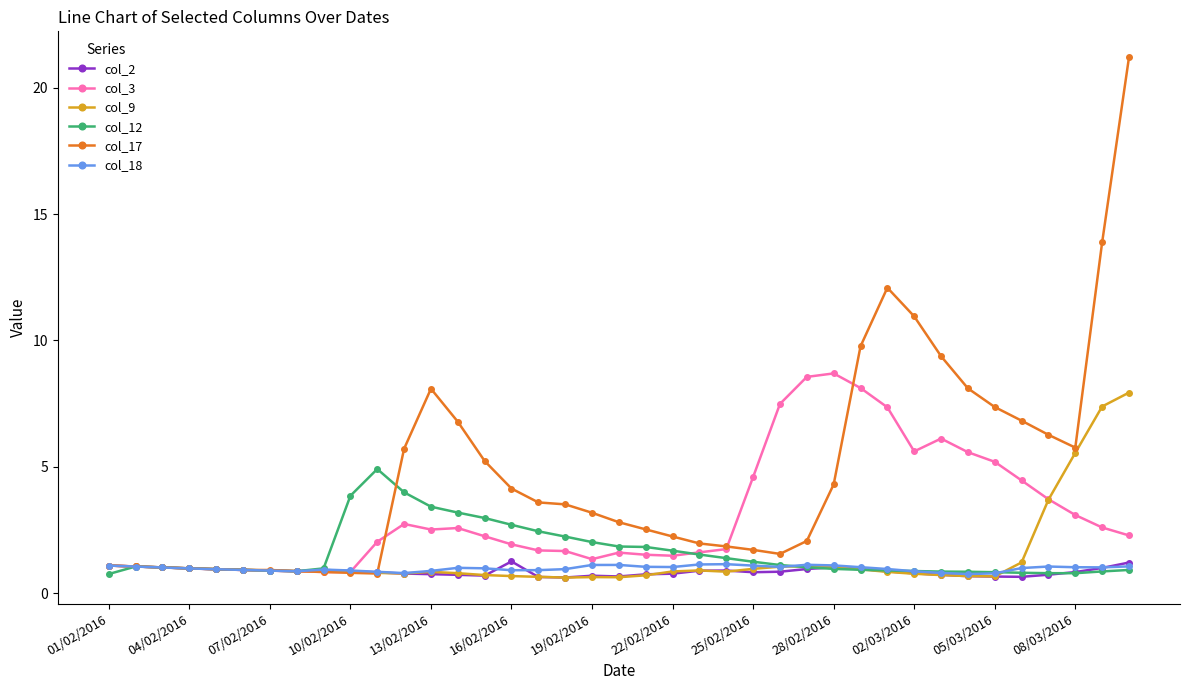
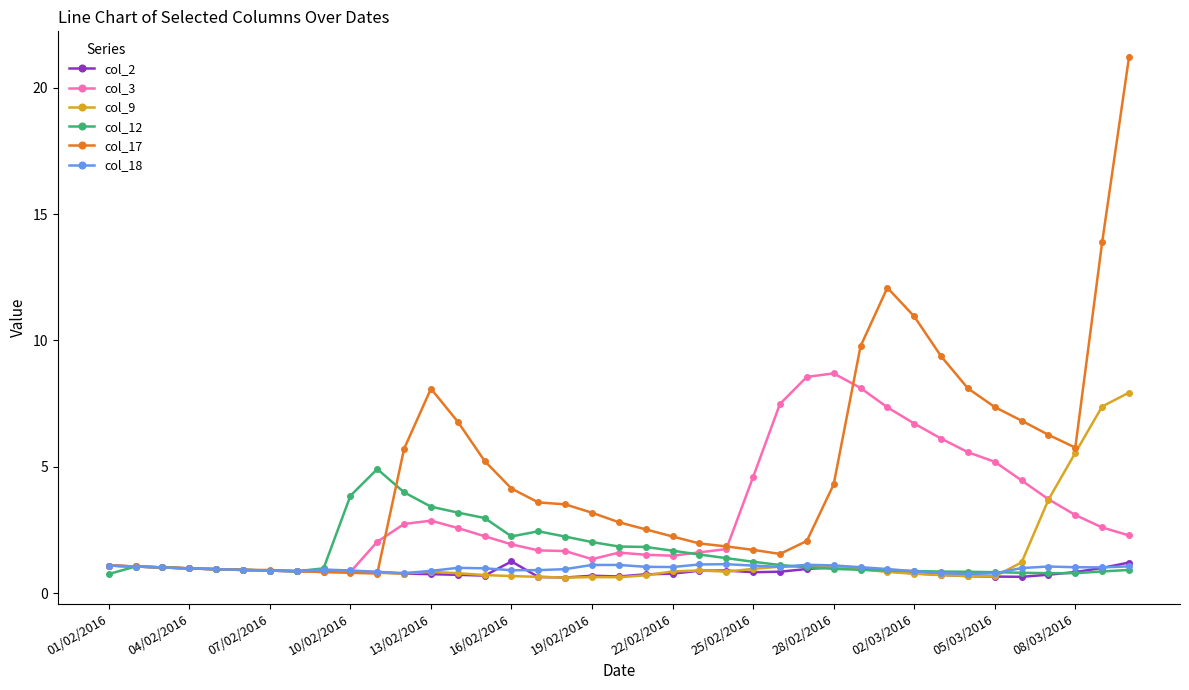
col_3, 13/02/2016: 2.5 -> 2.9
col_12, 16/02/2016: 2.7 -> 2.3
col_3, 02/03/2016: 5.6 -> 6.7
